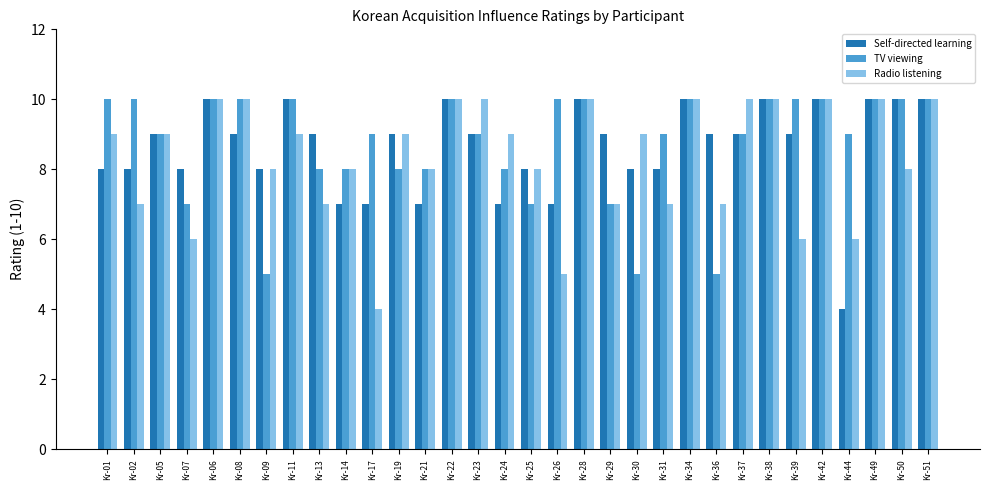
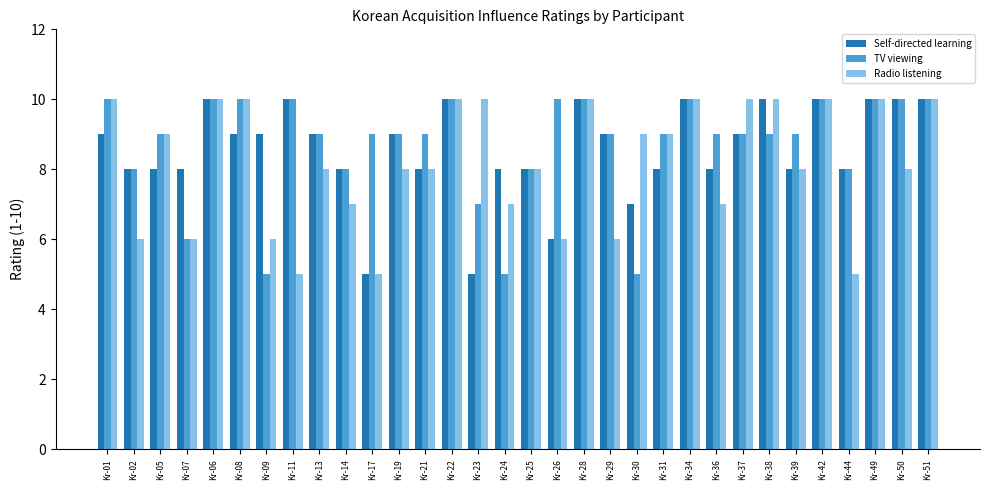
Self-directed learning, Kr-01: 8 -> 9
Radio listening, Kr-01: 9 -> 10
TV viewing, Kr-02: 10 -> 8
Radio listening, Kr-02: 7 -> 6
Self-directed learning, Kr-05: 9 -> 8
TV viewing, Kr-07: 7 -> 6
Self-directed learning, Kr-09: 8 -> 9
Radio listening, Kr-09: 8 -> 6
Radio listening, Kr-11: 9 -> 5
TV viewing, Kr-13: 8 -> 9
Radio listening, Kr-13: 7 -> 8
Self-directed learning, Kr-14: 7 -> 8
Radio listening, Kr-14: 8 -> 7
Self-directed learning, Kr-17: 7 -> 5
Radio listening, Kr-17: 4 -> 5
TV viewing, Kr-19: 8 -> 9
Radio listening, Kr-19: 9 -> 8
Self-directed learning, Kr-21: 7 -> 8
TV viewing, Kr-21: 8 -> 9
Self-directed learning, Kr-23: 9 -> 5
TV viewing, Kr-23: 9 -> 7
Self-directed learning, Kr-24: 7 -> 8
TV viewing, Kr-24: 8 -> 5
Radio listening, Kr-24: 9 -> 7
TV viewing, Kr-25: 7 -> 8
Self-directed learning, Kr-26: 7 -> 6
Radio listening, Kr-26: 5 -> 6
TV viewing, Kr-29: 7 -> 9
Radio listening, Kr-29: 7 -> 6
Self-directed learning, Kr-30: 8 -> 7
Radio listening, Kr-31: 7 -> 9
Self-directed learning, Kr-36: 9 -> 8
TV viewing, Kr-36: 5 -> 9
TV viewing, Kr-38: 10 -> 9
Self-directed learning, Kr-39: 9 -> 8
TV viewing, Kr-39: 10 -> 9
Radio listening, Kr-39: 6 -> 8
Self-directed learning, Kr-44: 4 -> 8
TV viewing, Kr-44: 9 -> 8
Radio listening, Kr-44: 6 -> 5
